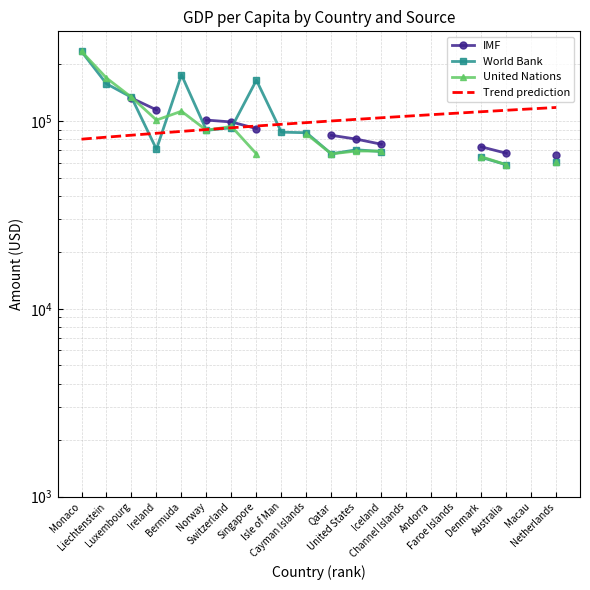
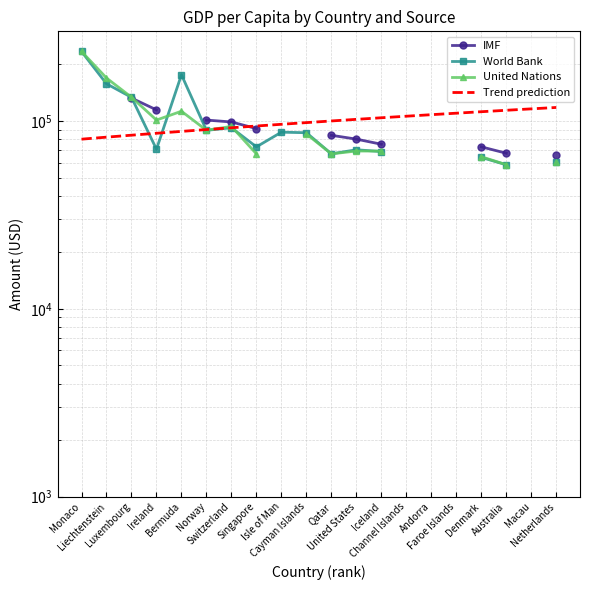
World Bank, Singapore: 160000 -> 73000
